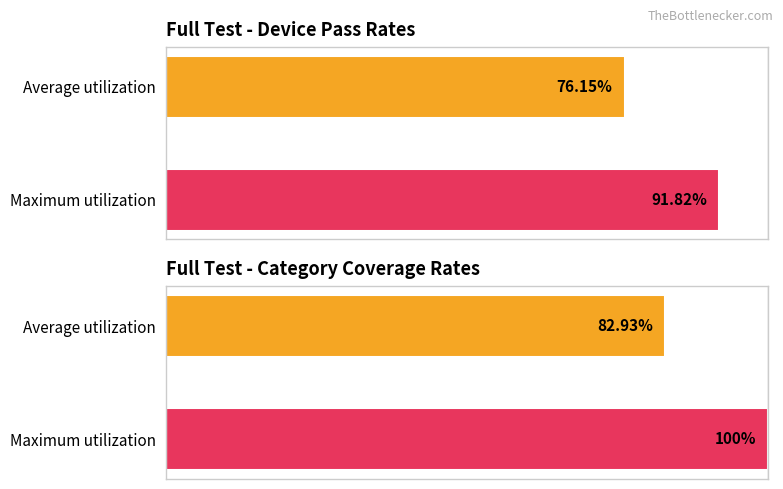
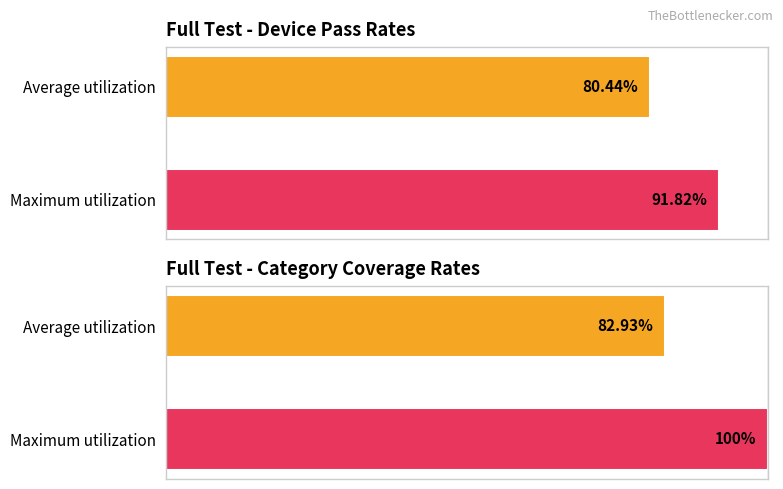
Full Test - Device Pass Rates, Average utilization: 76.15% -> 80.44%
